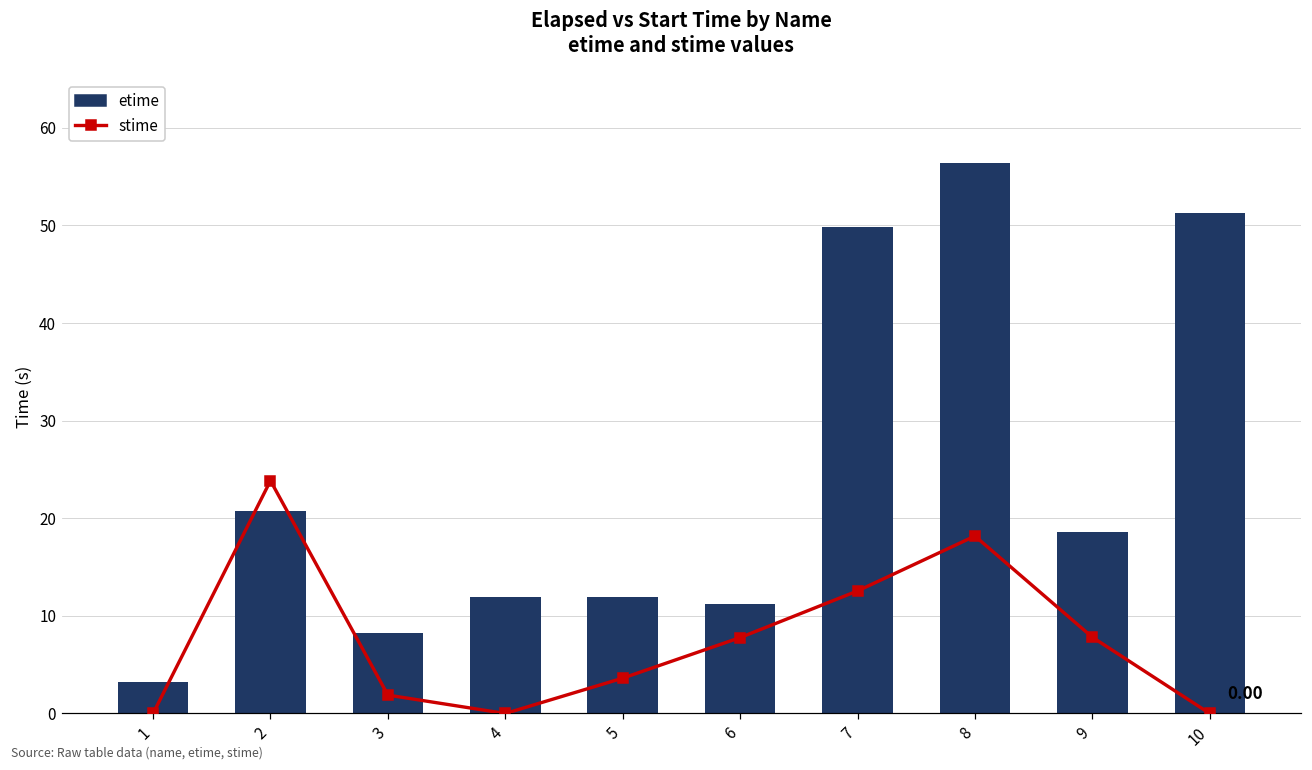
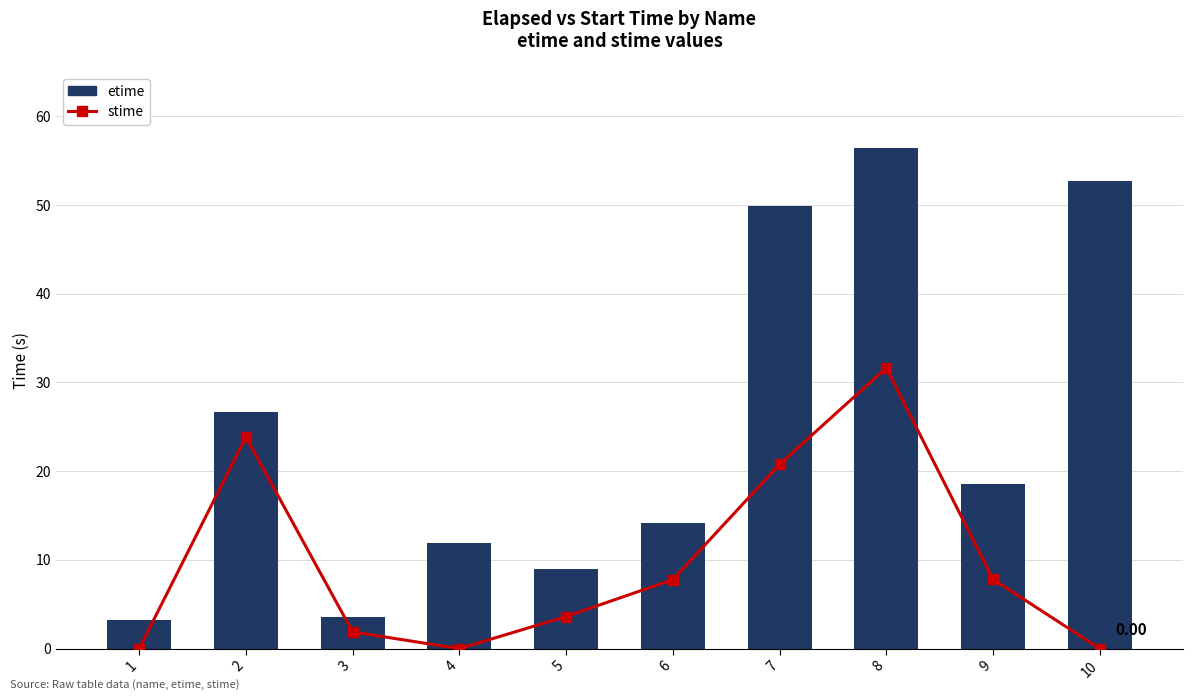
etime, 2: 21 -> 27
etime, 3: 8 -> 4
etime, 5: 12 -> 9
etime, 6: 11 -> 14
stime, 7: 13 -> 21
stime, 8: 18 -> 32
etime, 10: 51 -> 53
